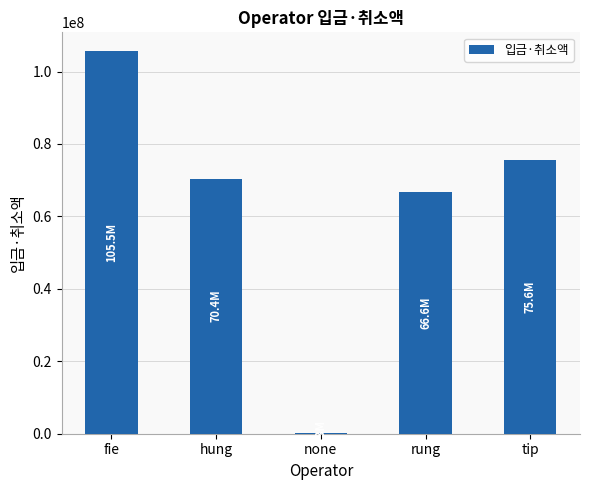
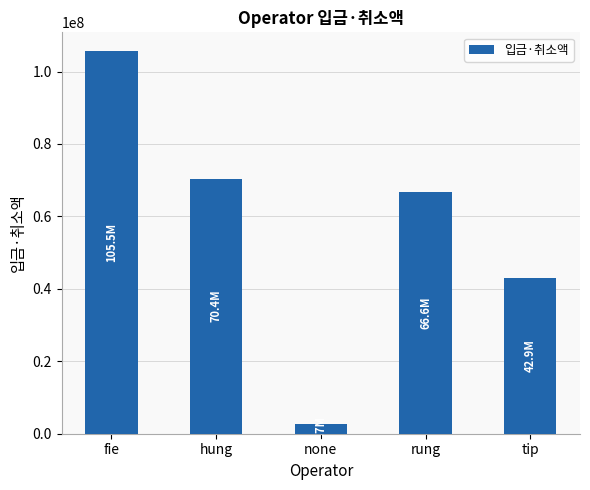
none: 0 -> 3000000
tip: 75.6M -> 42.9M
